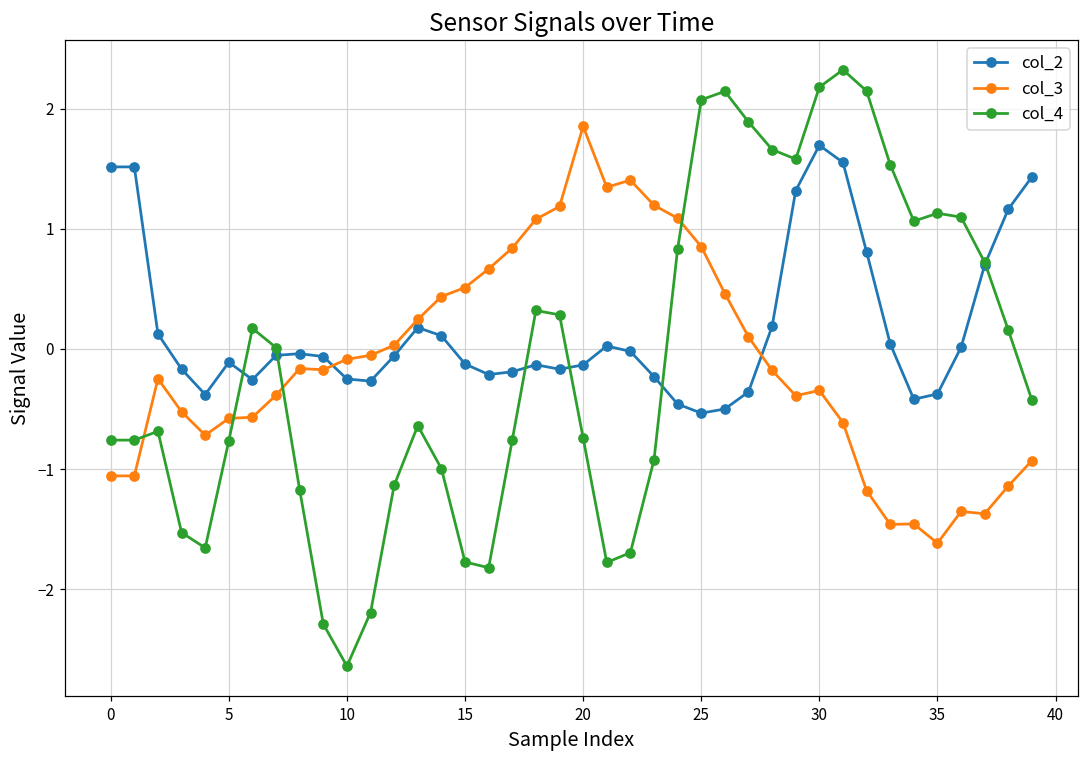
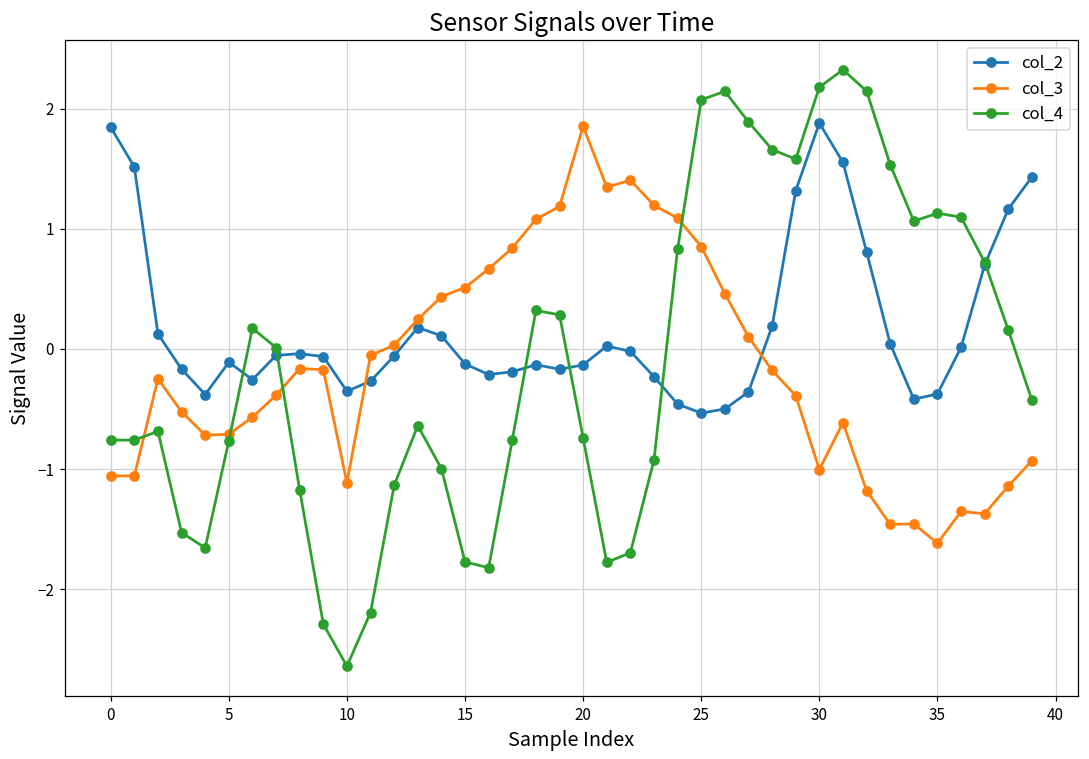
col_2, 0: 1.52 -> 1.85
col_3, 5: -0.58 -> -0.71
col_2, 10: -0.25 -> -0.35
col_3, 10: -0.09 -> -1.12
col_2, 30: 1.69 -> 1.88
col_3, 30: -0.35 -> -1.00
